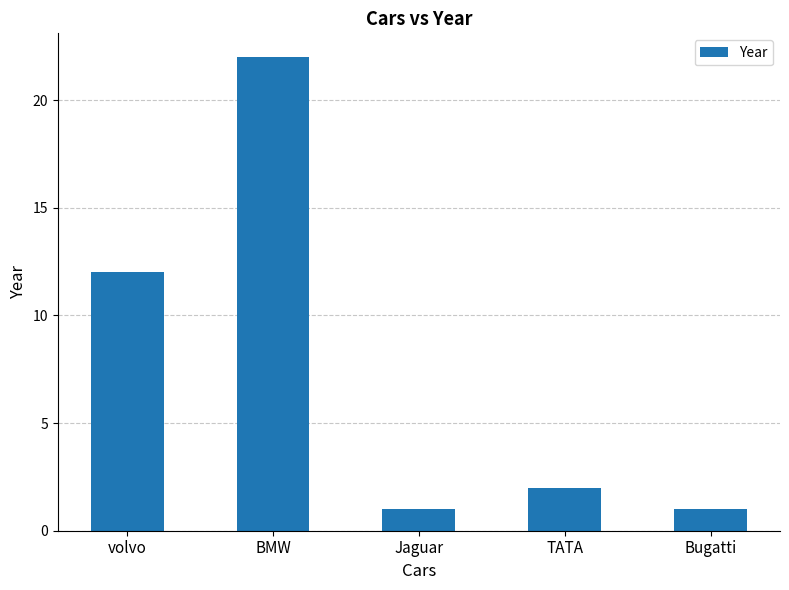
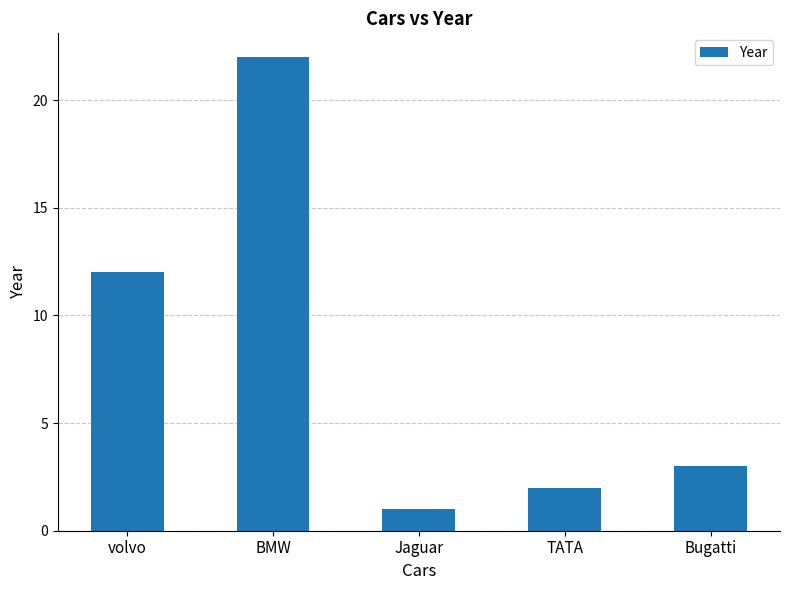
Bugatti: 1 -> 3
